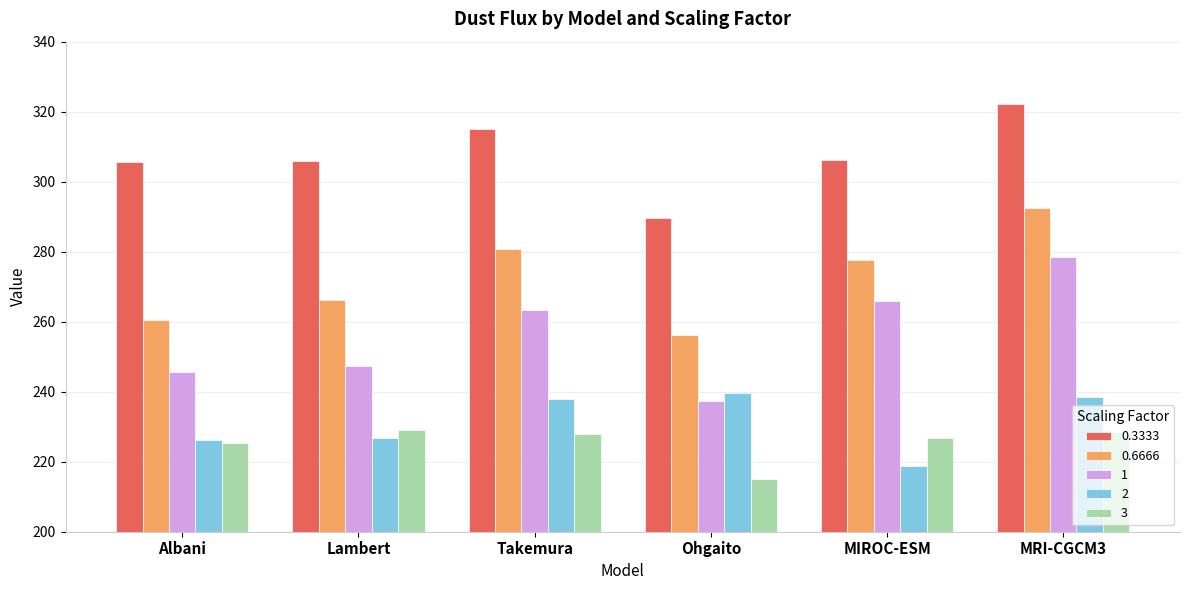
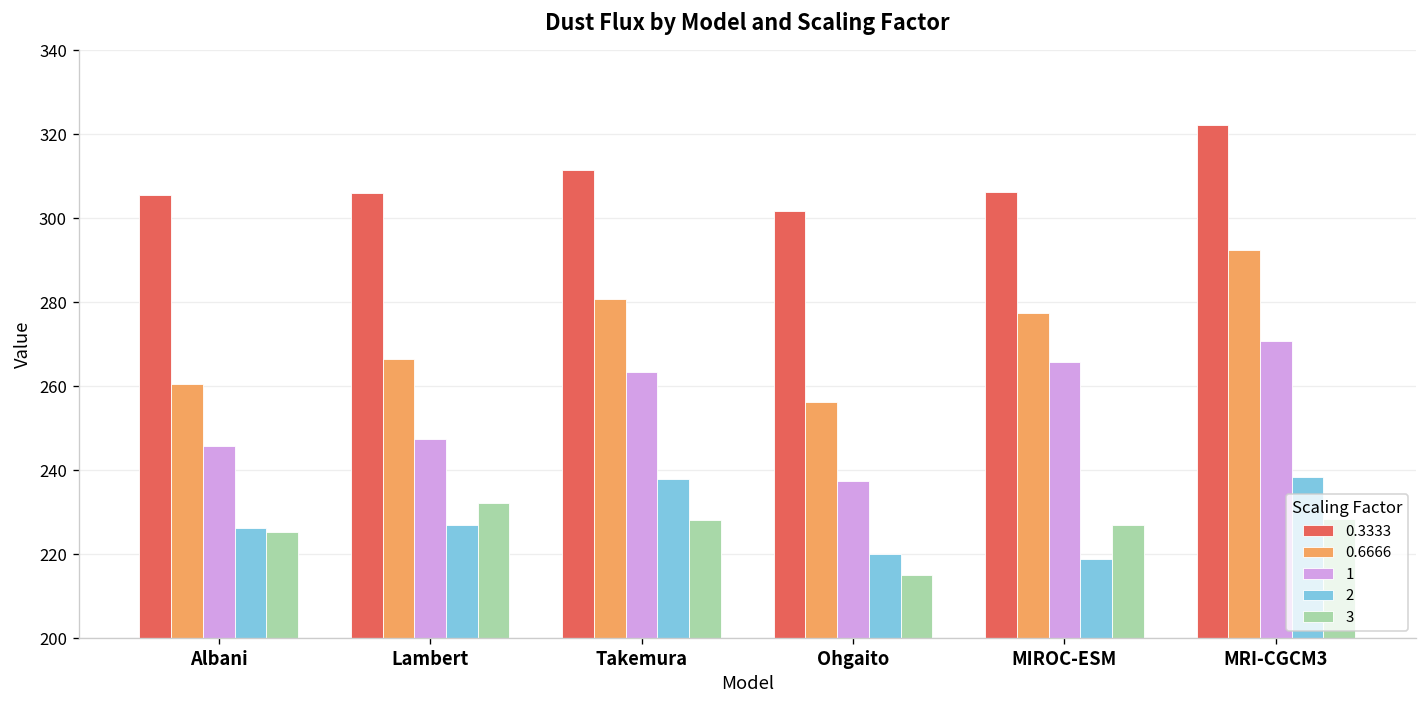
3, Lambert: 229 -> 232
0.3333, Takemura: 315 -> 312
0.3333, Ohgaito: 290 -> 302
2, Ohgaito: 240 -> 220
1, MRI-CGCM3: 279 -> 271
